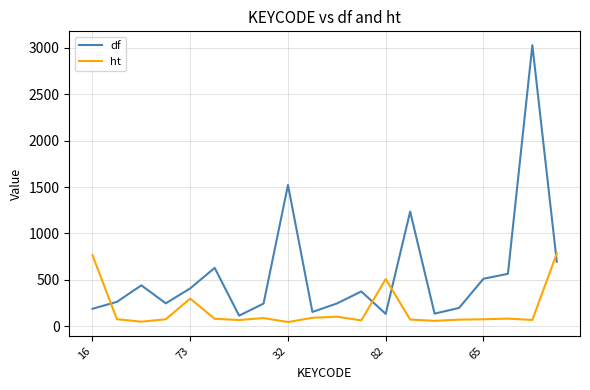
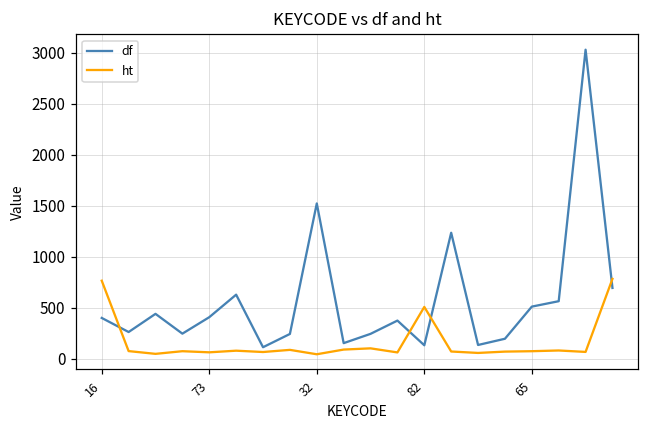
df, 16: 200 -> 400
ht, 73: 300 -> 100
